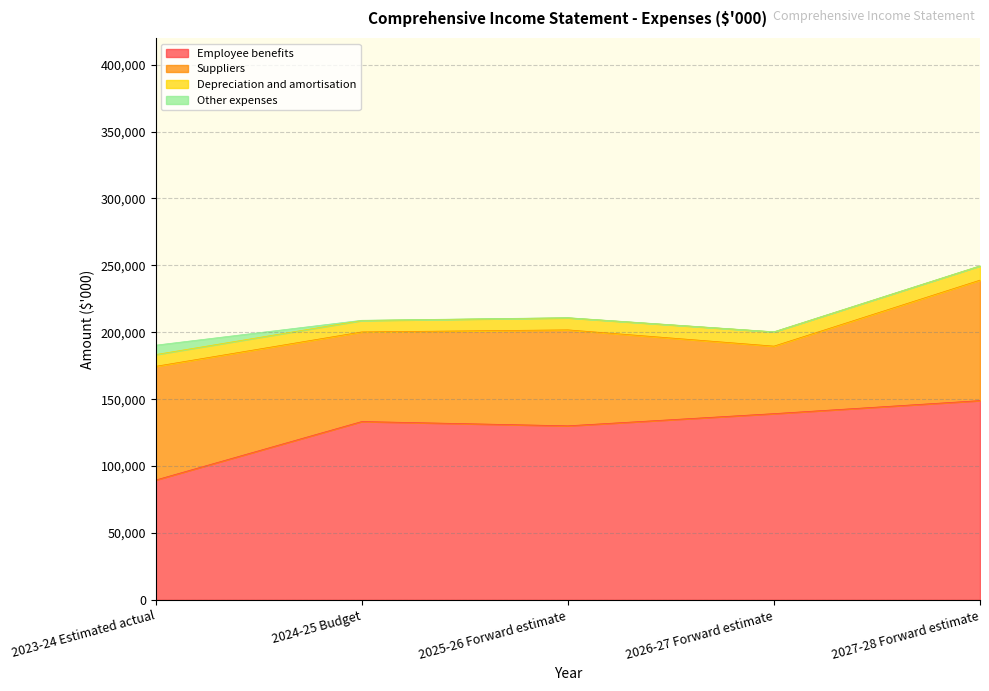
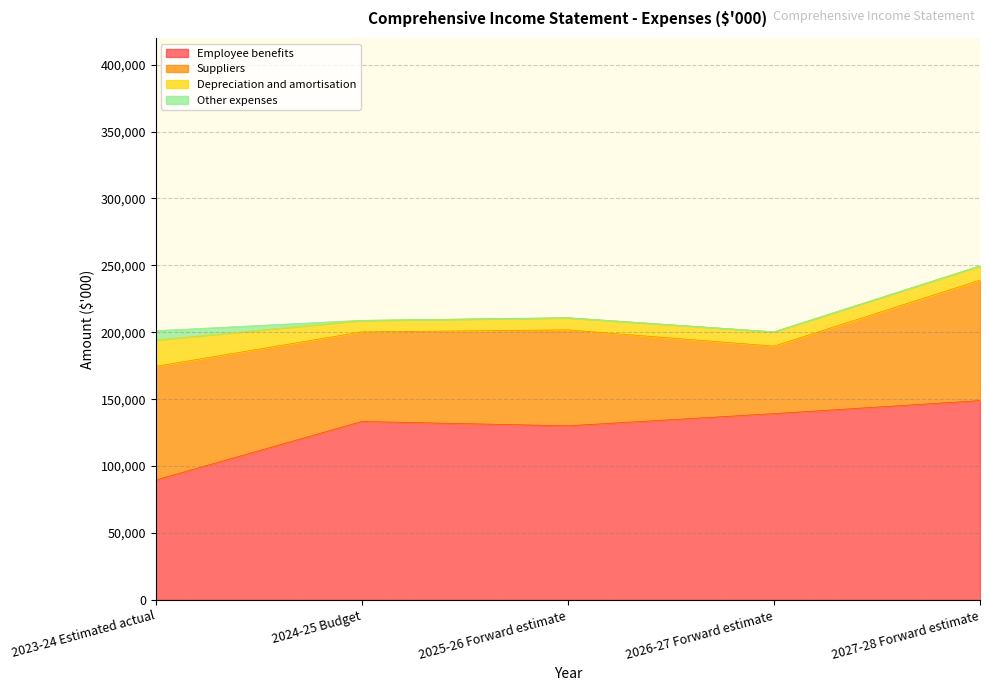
Depreciation and amortisation, 2023-24 Estimated actual: 9,000 -> 20,000
